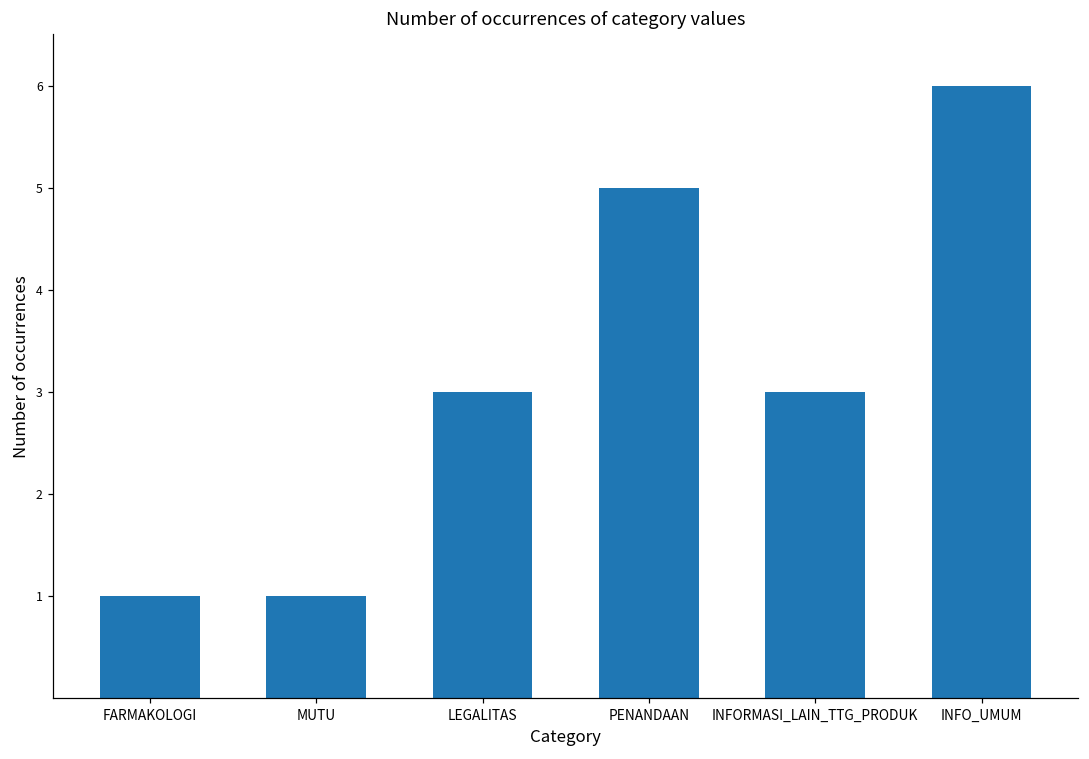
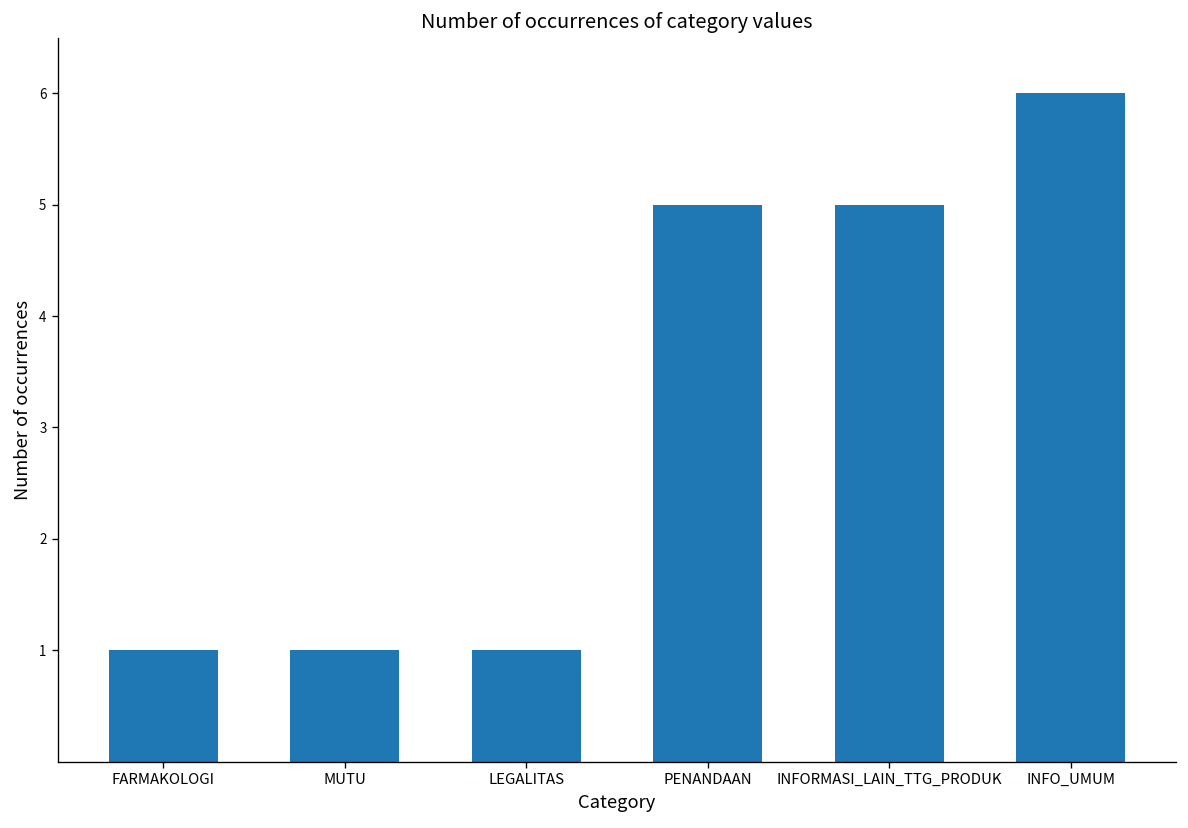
LEGALITAS: 3 -> 1
INFORMASI_LAIN_TTG_PRODUK: 3 -> 5
